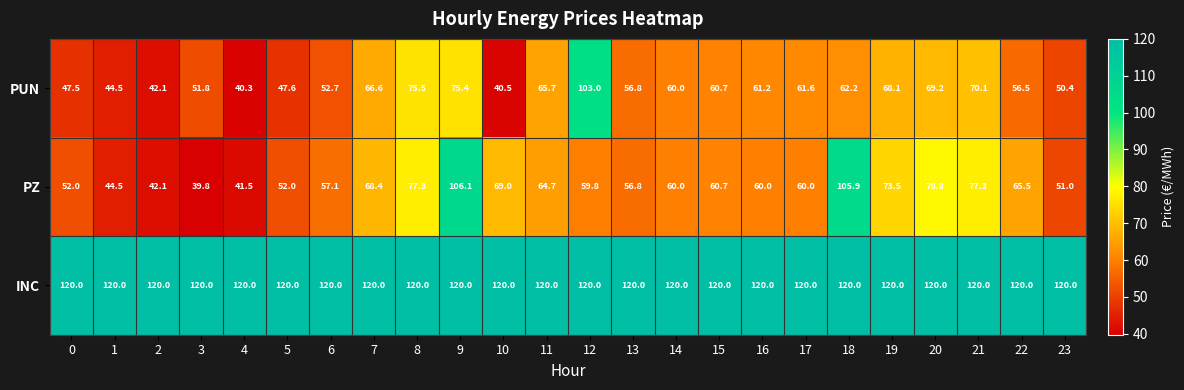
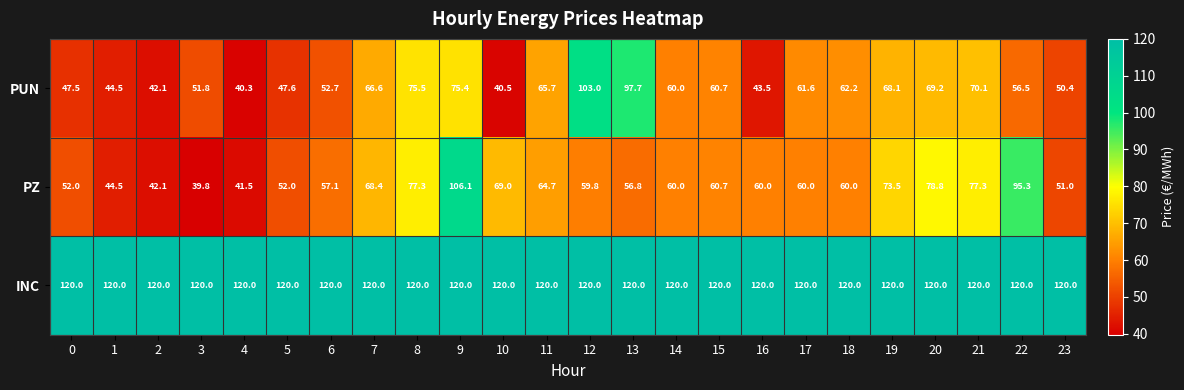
PUN, 13: 56.8 -> 97.7
PUN, 16: 61.2 -> 43.5
PZ, 18: 105.9 -> 60.0
PZ, 22: 65.5 -> 95.3
